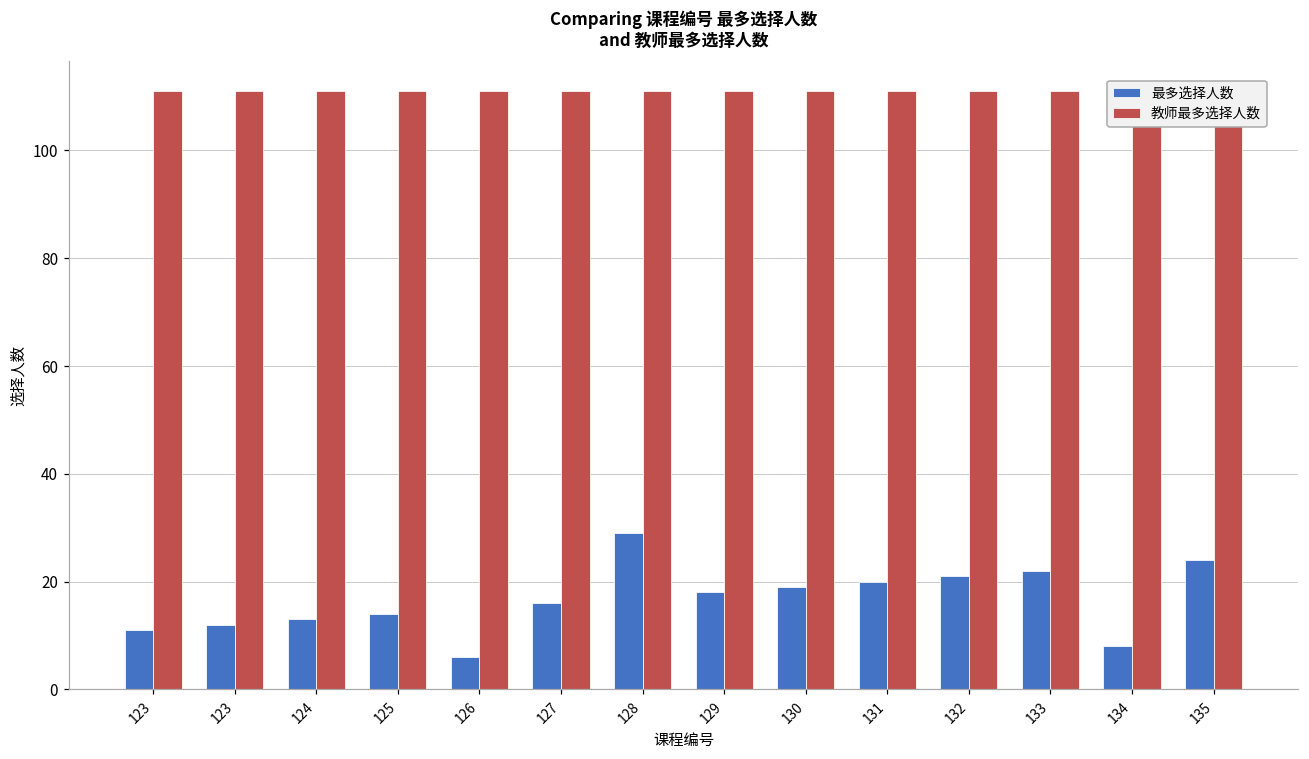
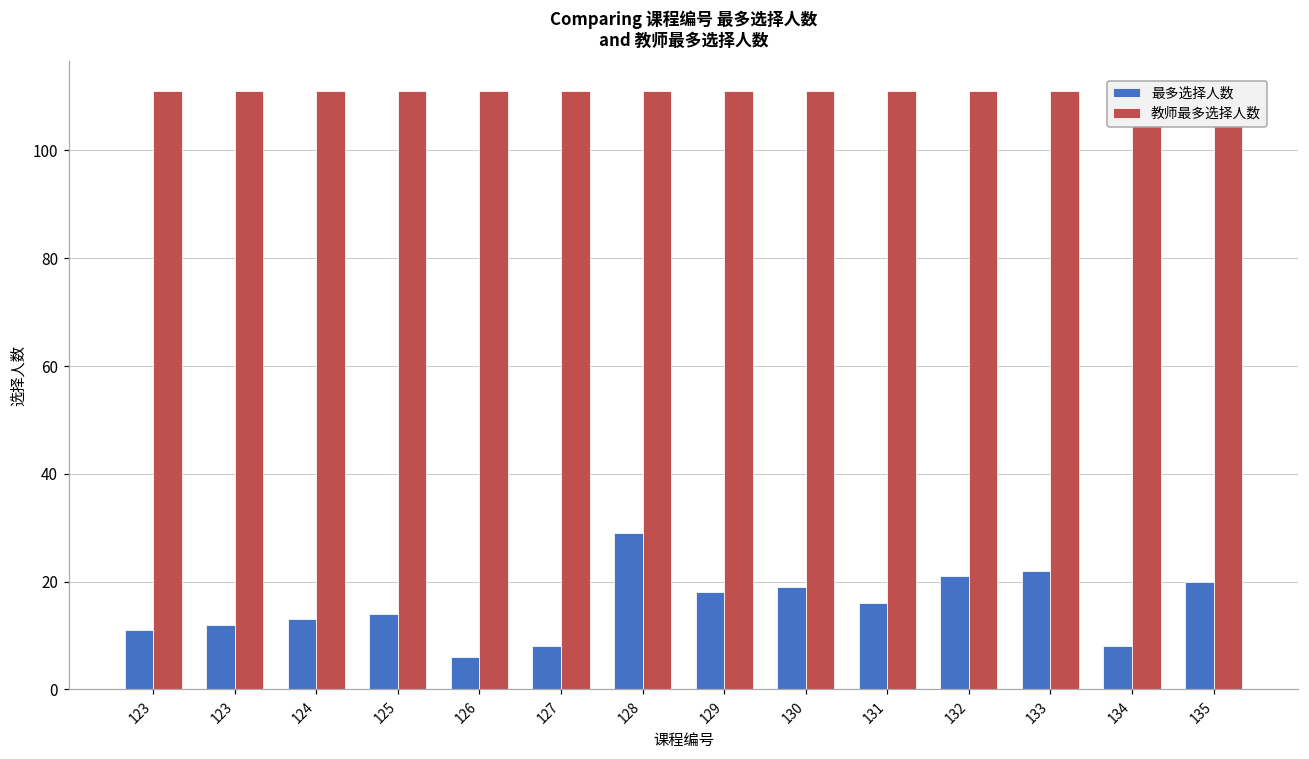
最多选择人数, 127: 16 -> 8
最多选择人数, 131: 20 -> 16
最多选择人数, 135: 24 -> 20
